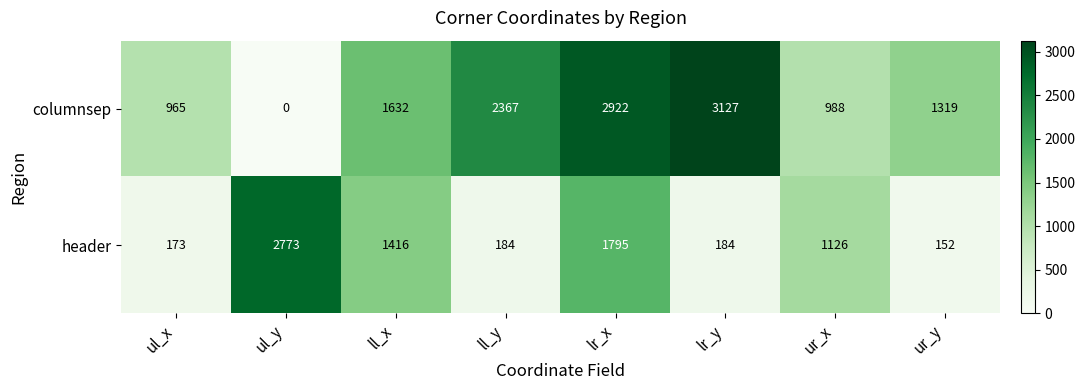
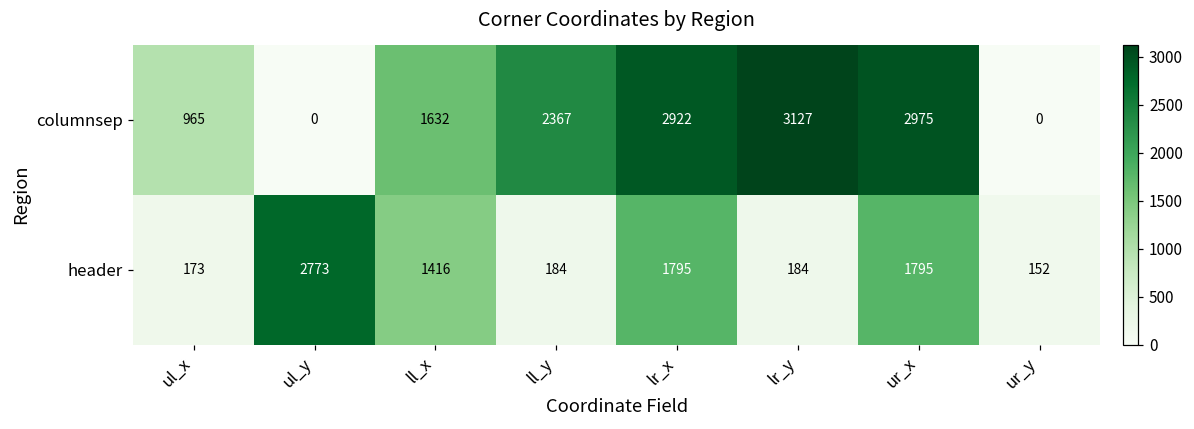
columnsep, ur_x: 988 -> 2975
columnsep, ur_y: 1319 -> 0
header, ur_x: 1126 -> 1795
